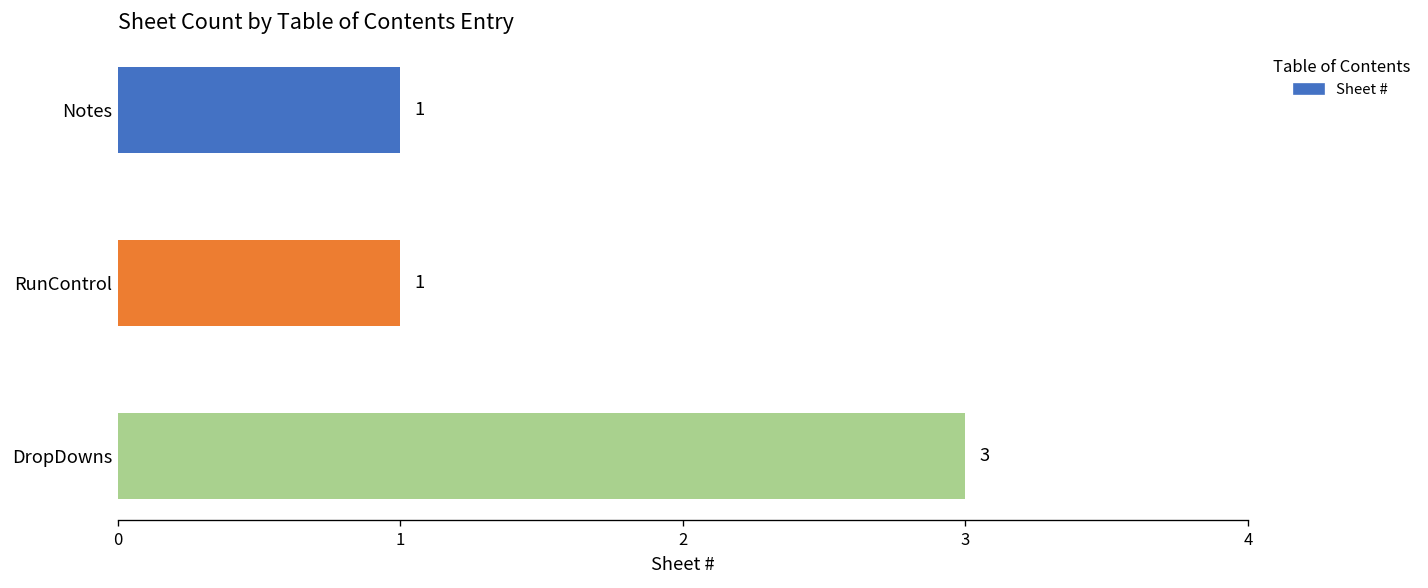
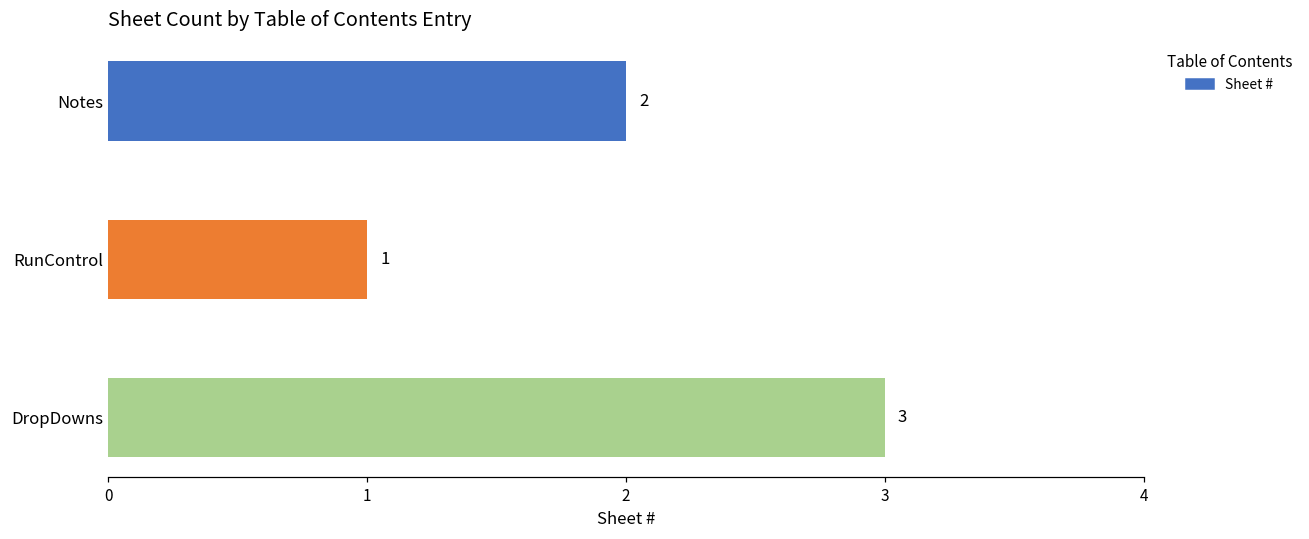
Notes: 1 -> 2
